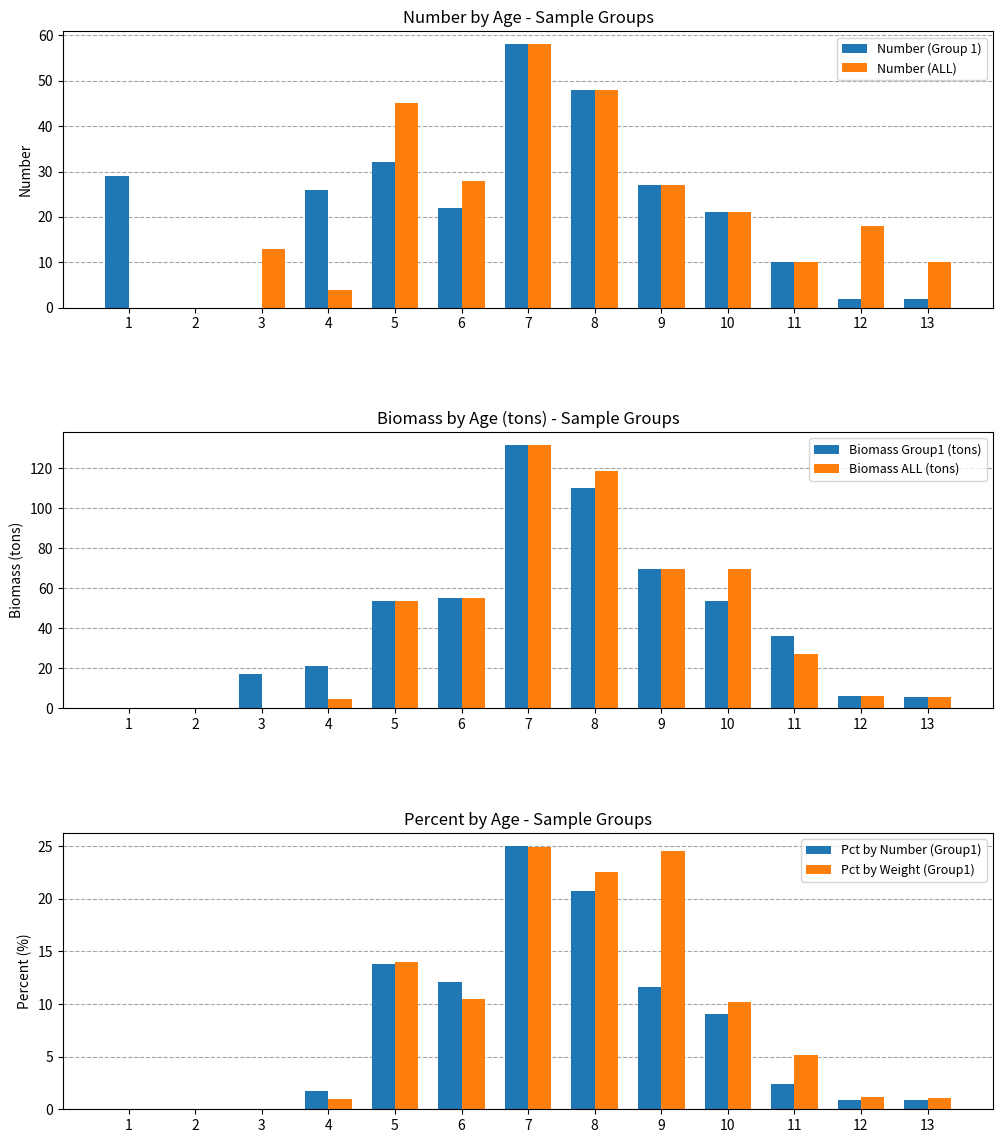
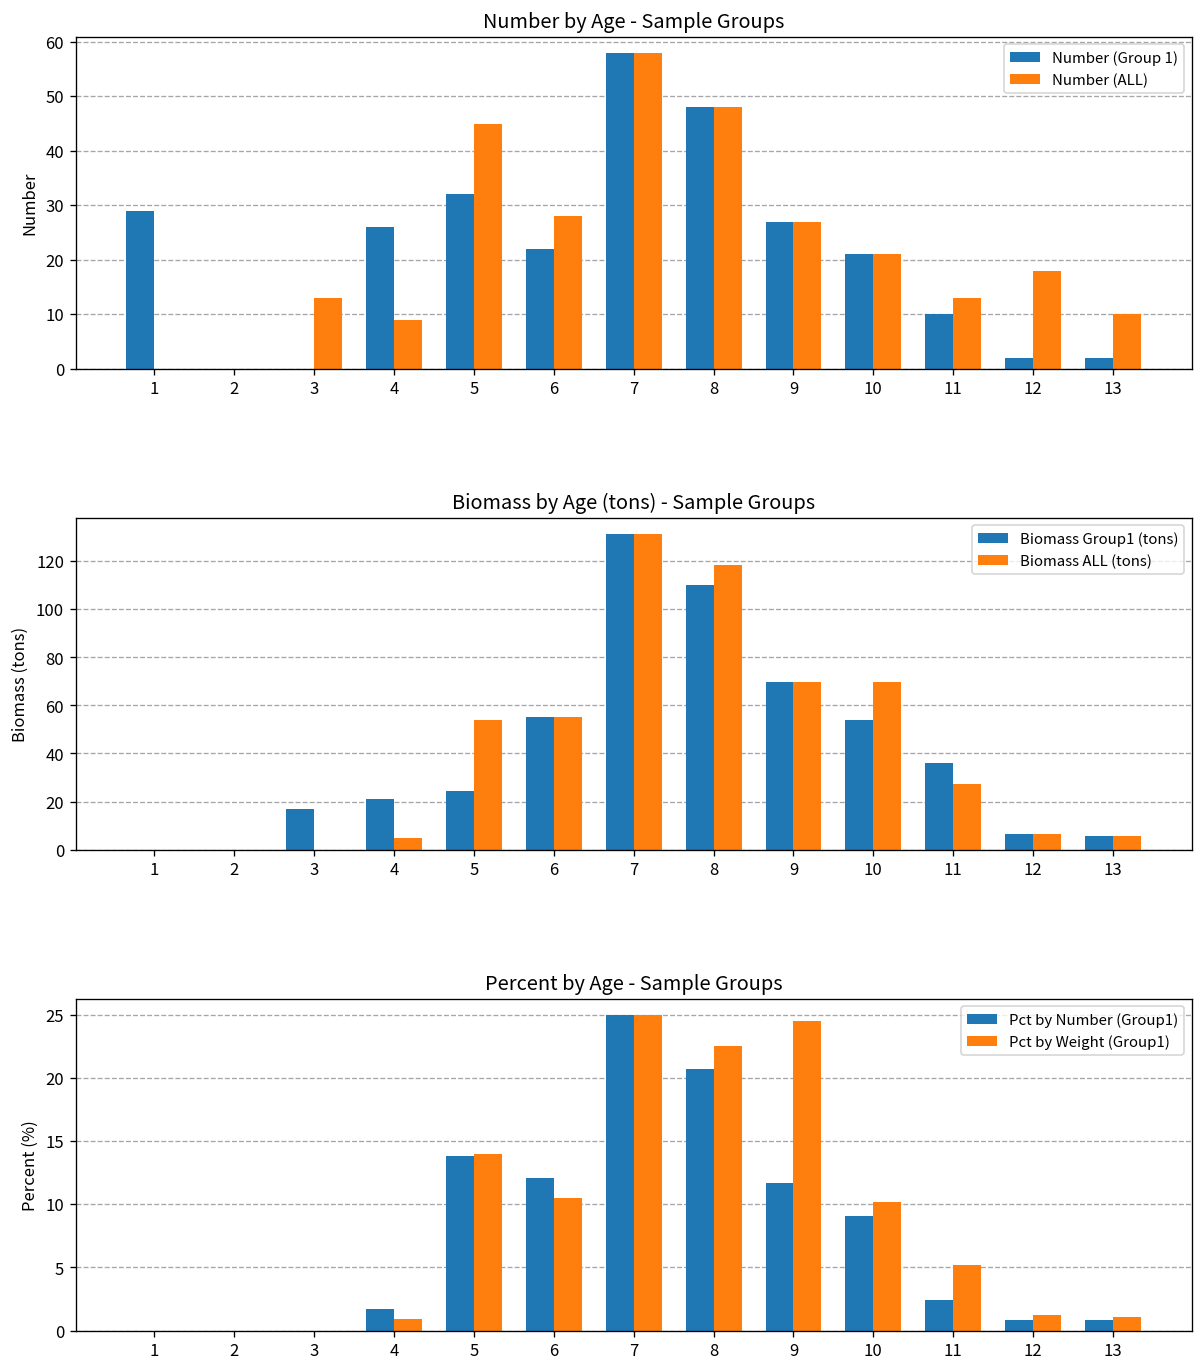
Number by Age - Sample Groups, Number (ALL), 4: 4 -> 9
Number by Age - Sample Groups, Number (ALL), 11: 10 -> 13
Biomass by Age (tons) - Sample Groups, Biomass Group1 (tons), 5: 54 -> 24
